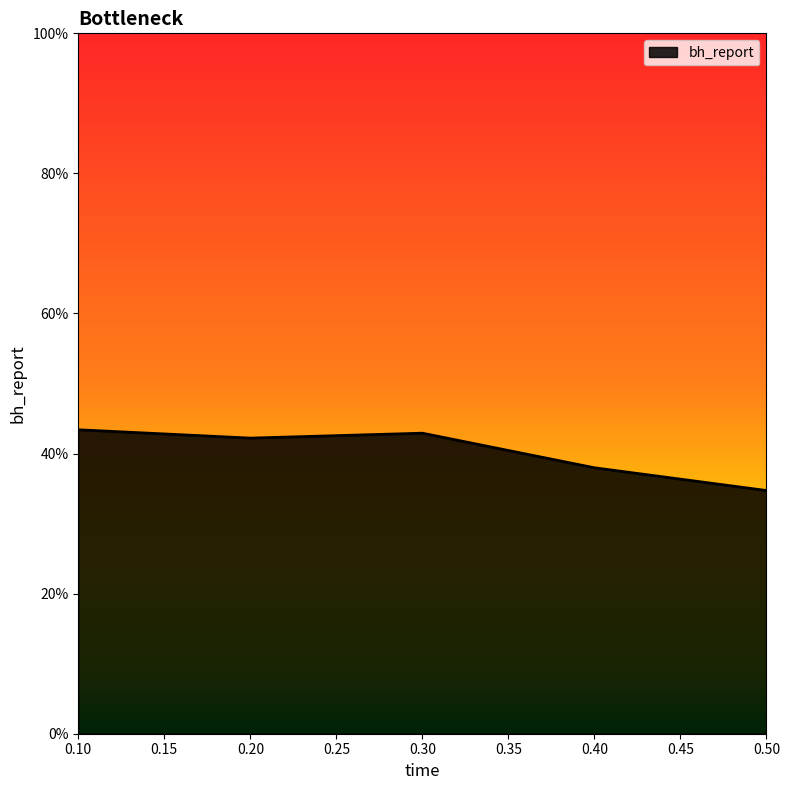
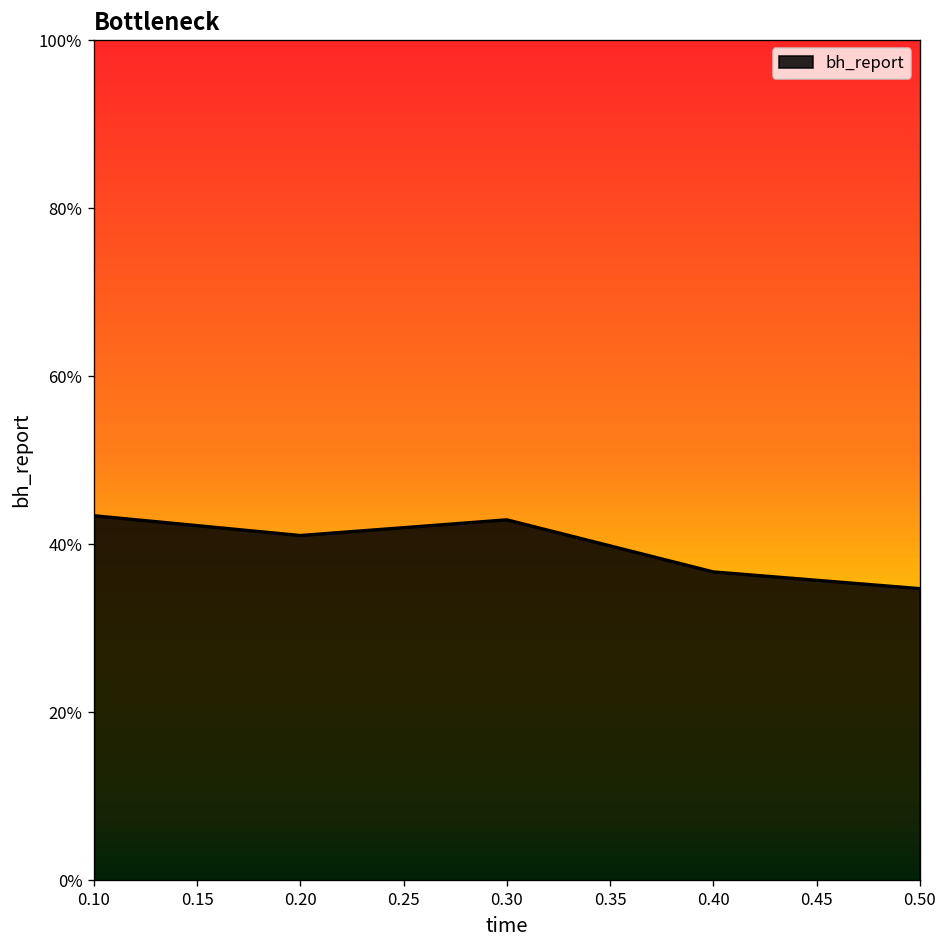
0.20: 42% -> 41%
0.40: 38% -> 37%
